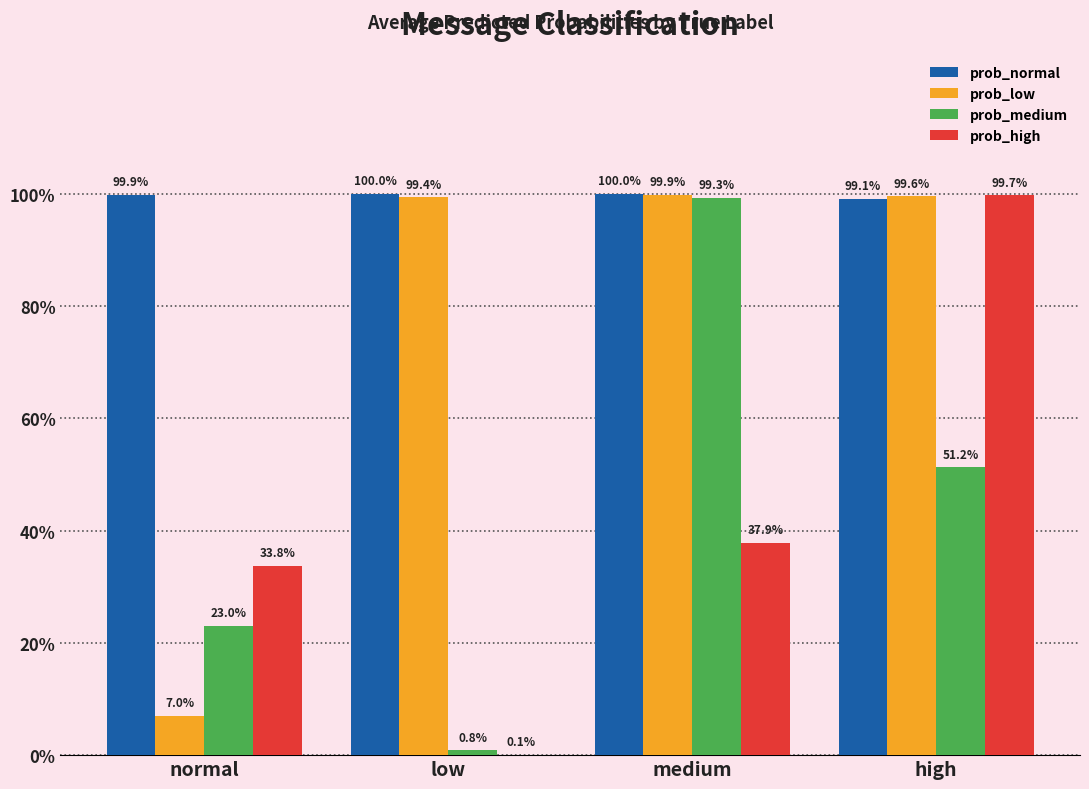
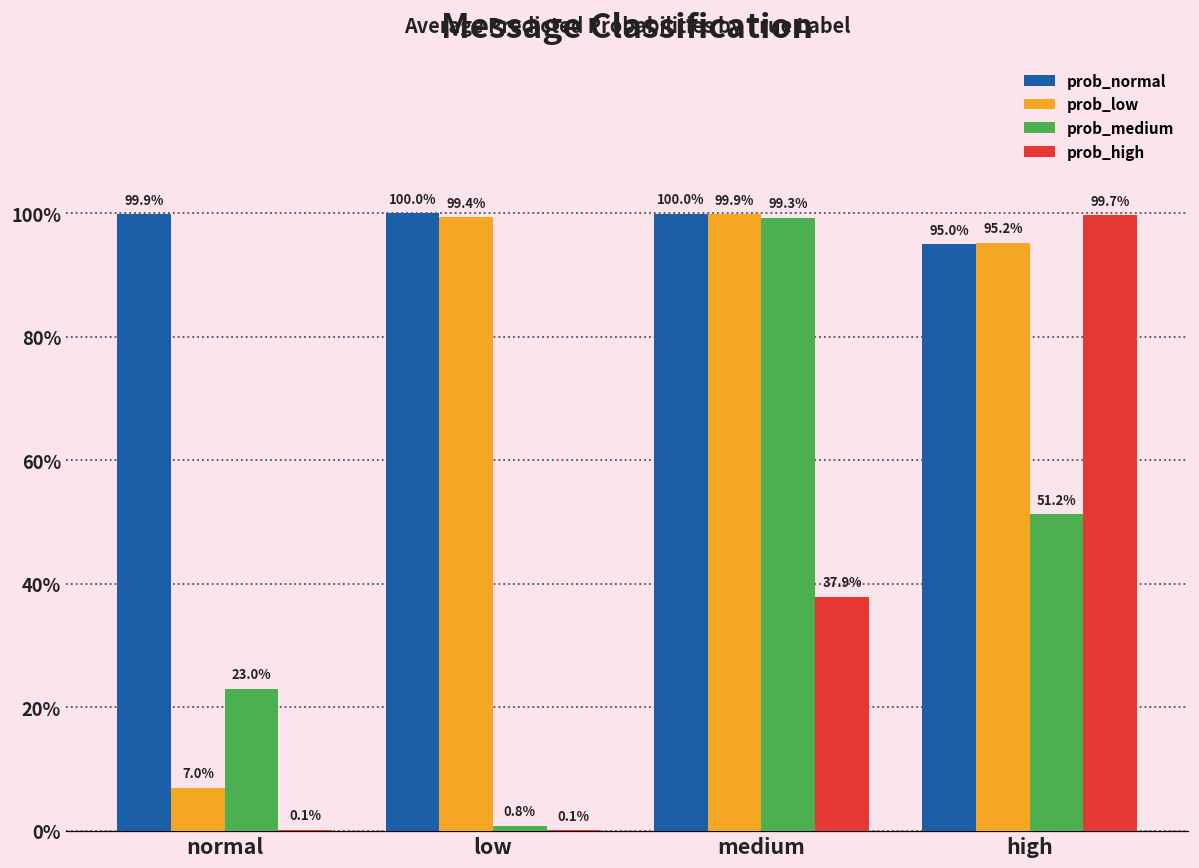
prob_high, normal: 33.8% -> 0.1%
prob_normal, high: 99.1% -> 95.0%
prob_low, high: 99.6% -> 95.2%
